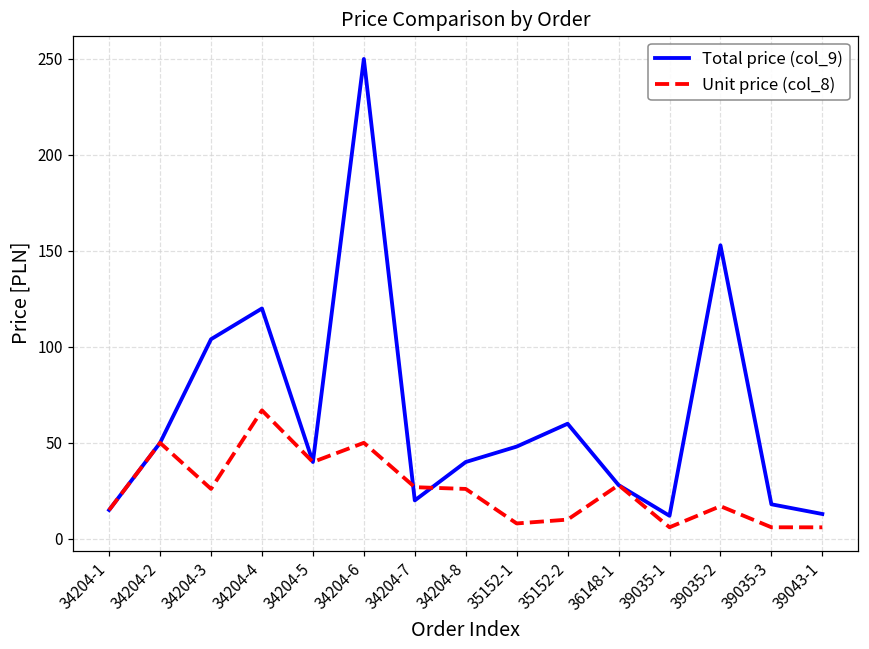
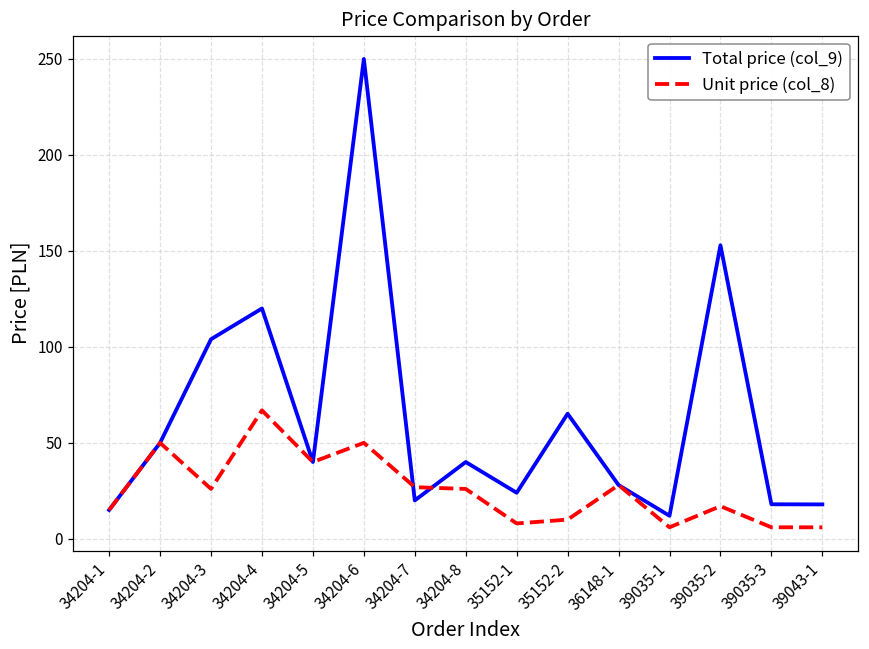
Total price (col_9), 35152-1: 48 -> 24
Total price (col_9), 35152-2: 60 -> 65
Total price (col_9), 39043-1: 13 -> 18
